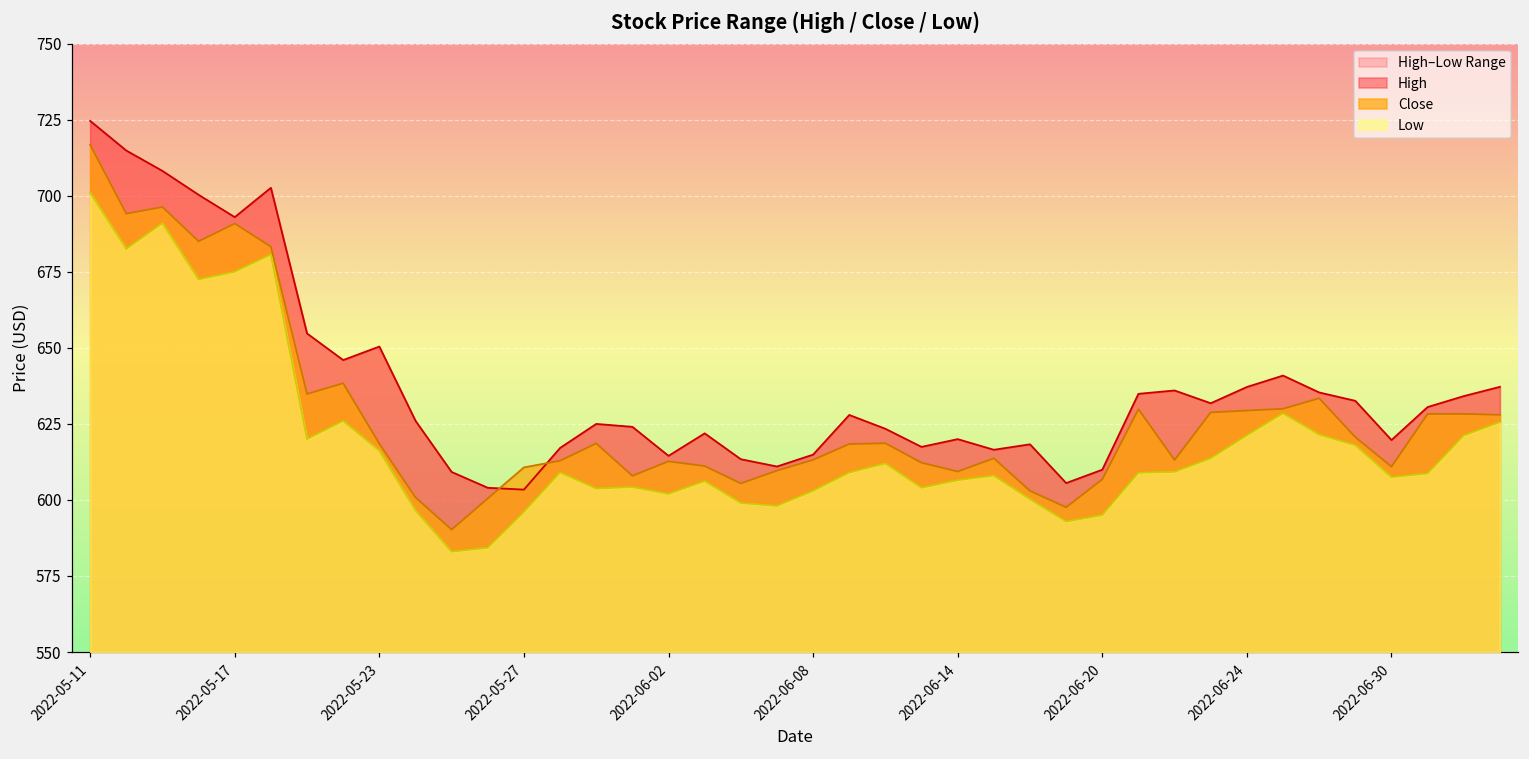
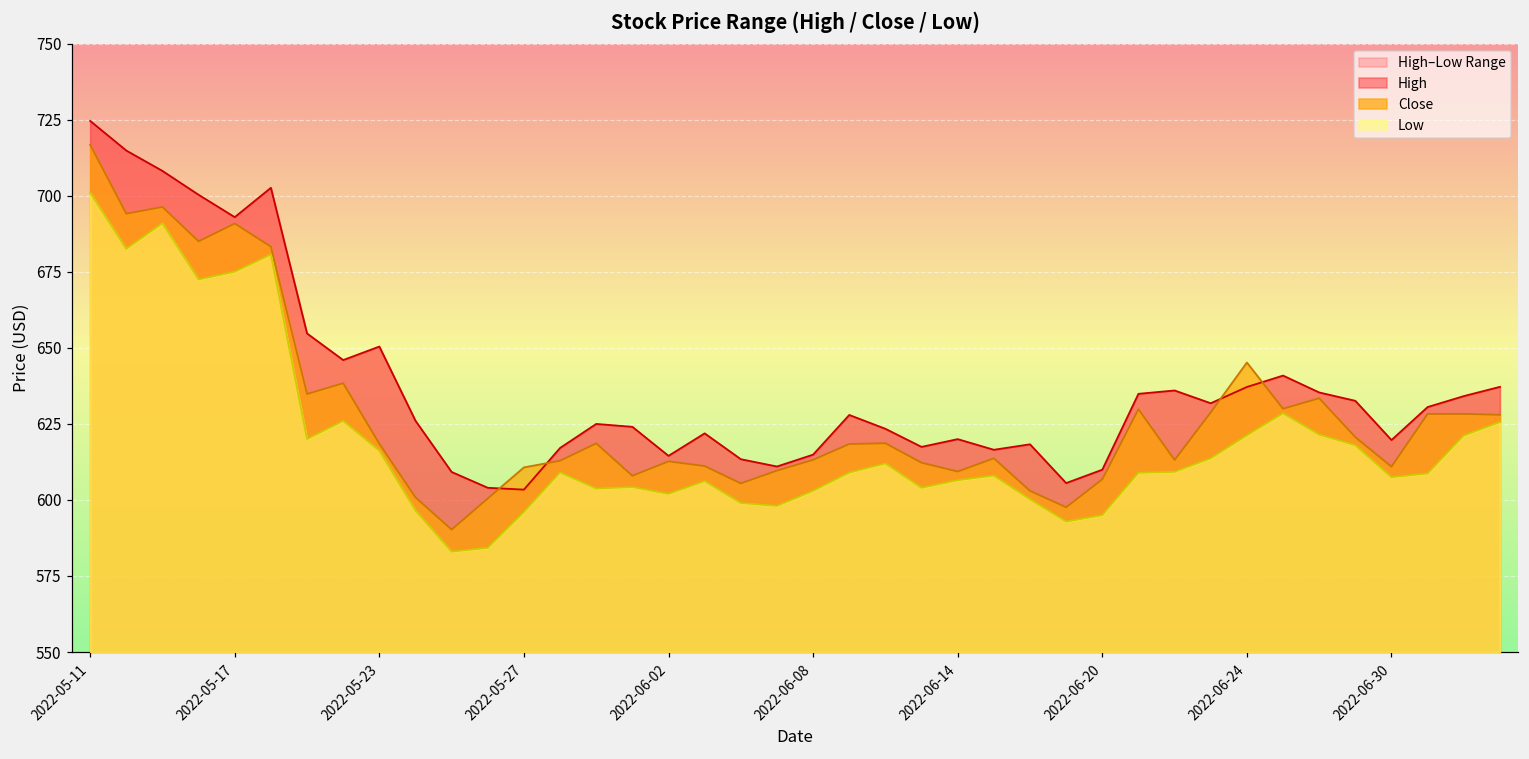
Close, 2022-06-24: 629 -> 645
